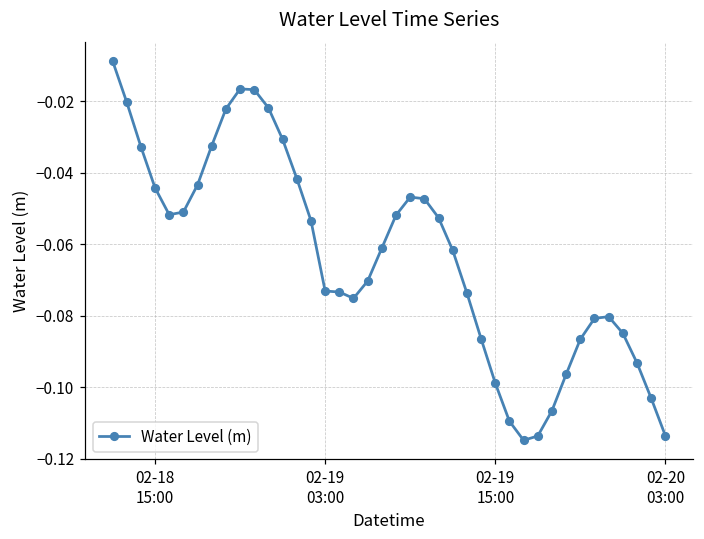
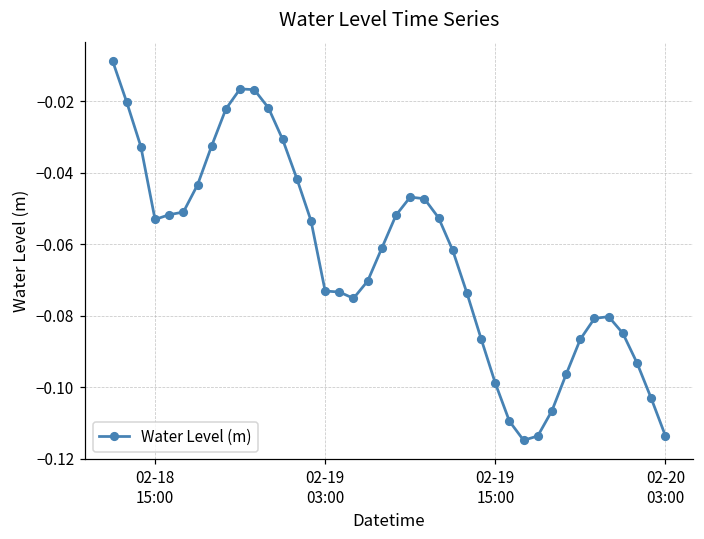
02-18 15:00: -0.044 -> -0.053
